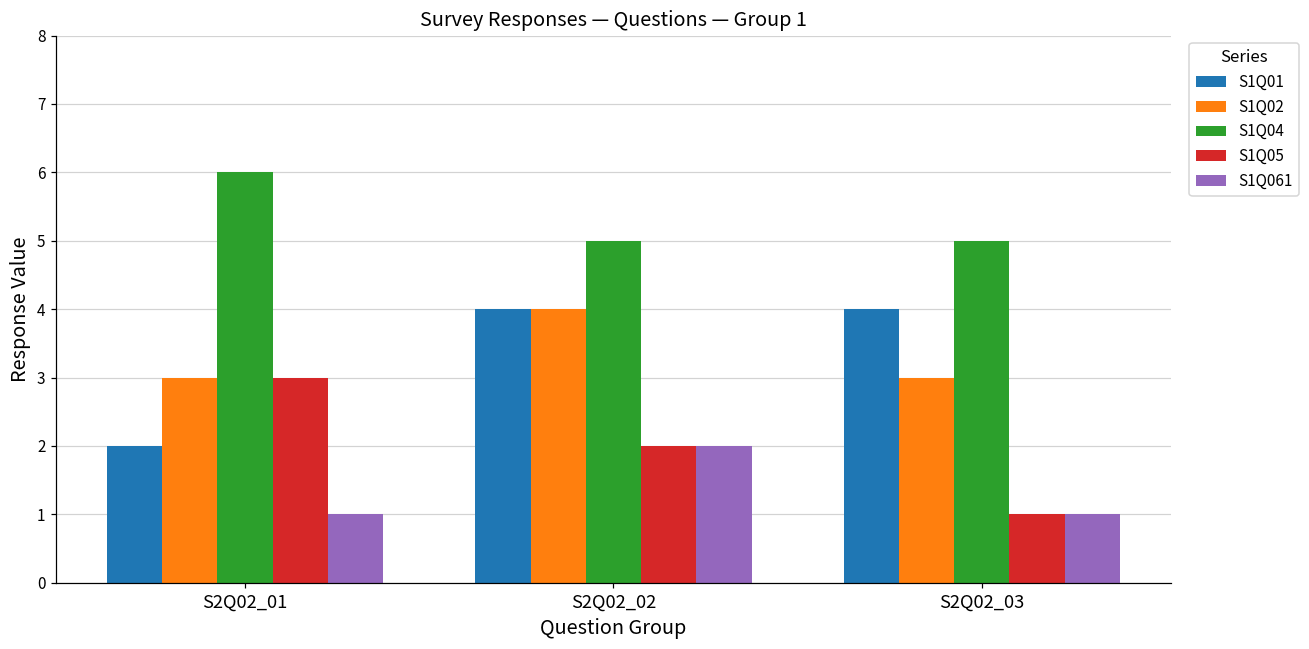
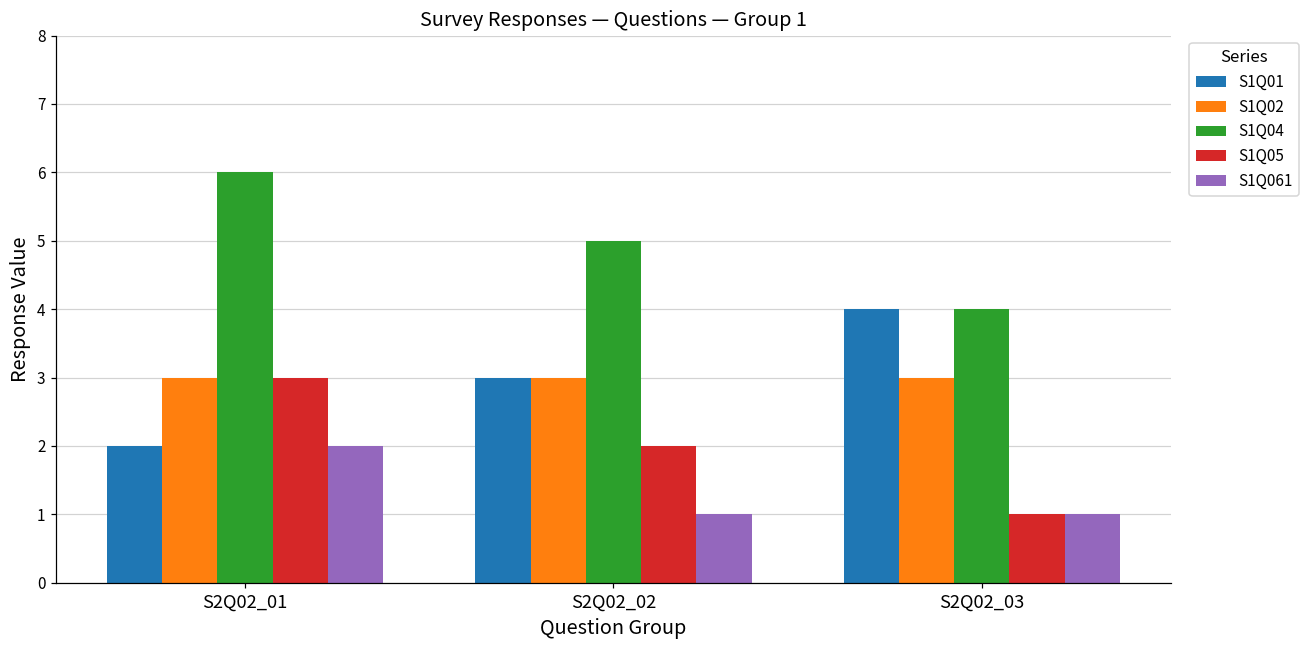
S1Q061, S2Q02_01: 1 -> 2
S1Q01, S2Q02_02: 4 -> 3
S1Q02, S2Q02_02: 4 -> 3
S1Q061, S2Q02_02: 2 -> 1
S1Q04, S2Q02_03: 5 -> 4
